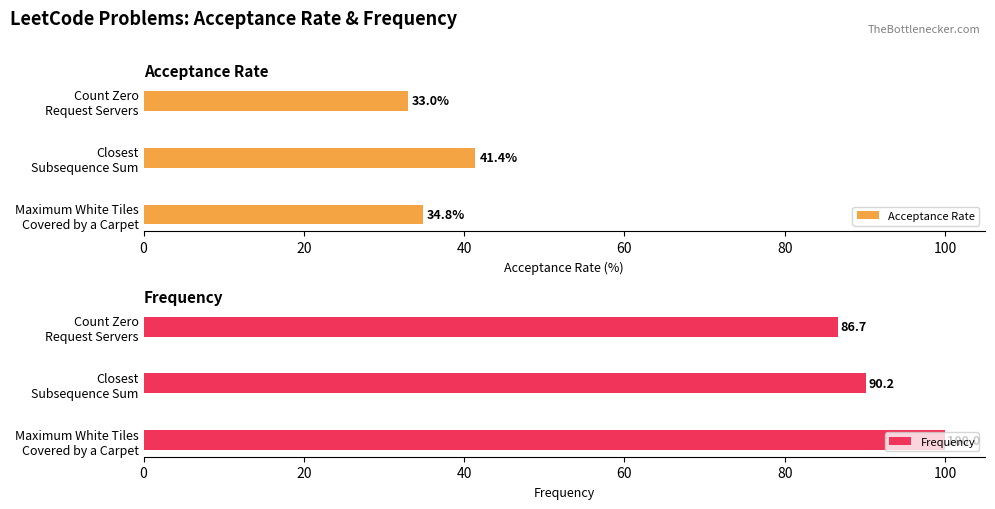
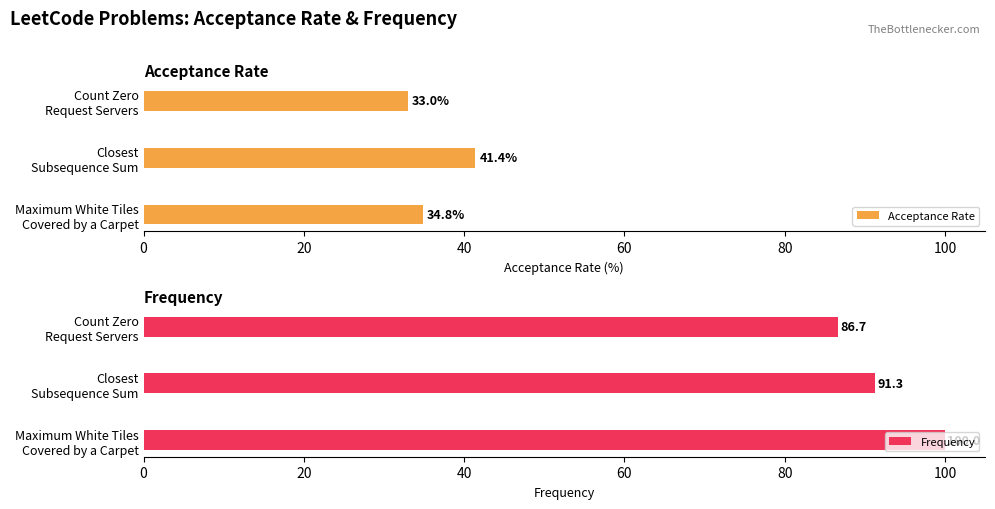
Frequency, Closest Subsequence Sum: 90.2 -> 91.3
